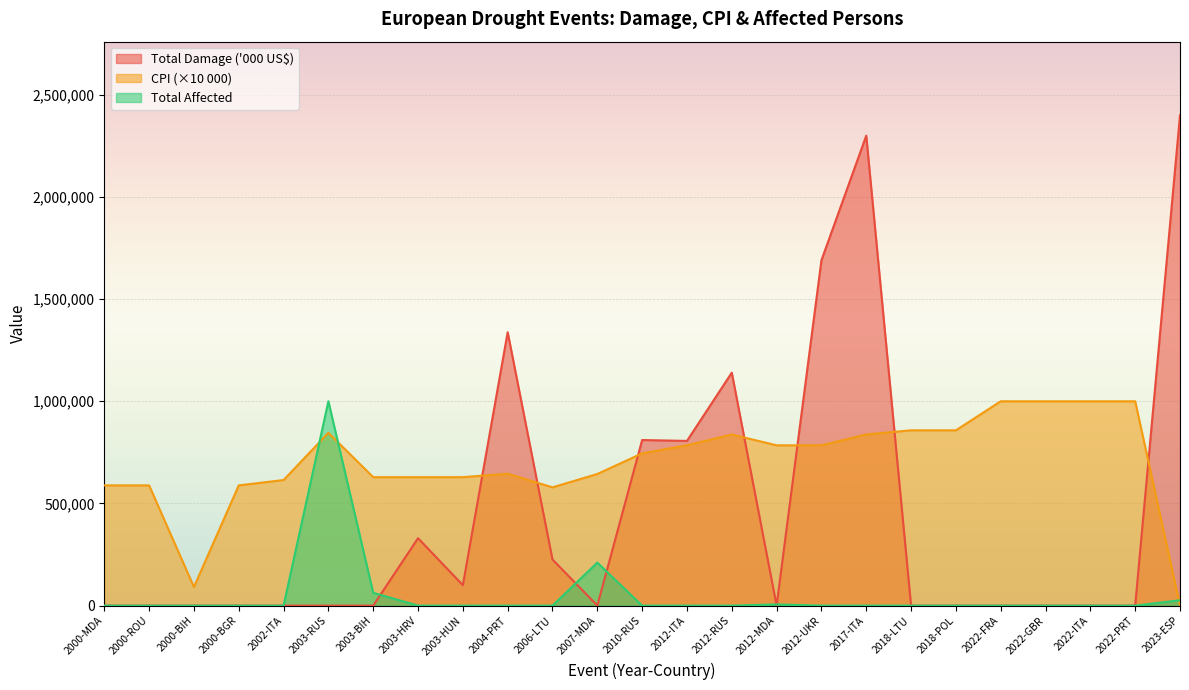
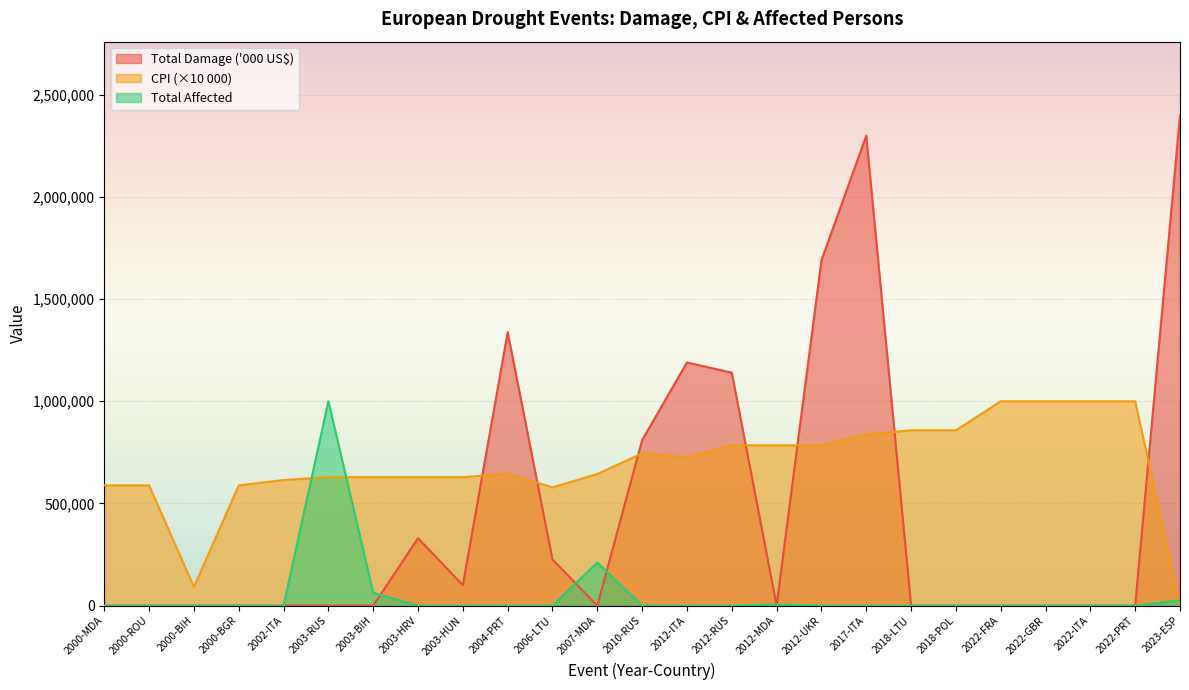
CPI (×10 000), 2003-RUS: 850,000 -> 630,000
Total Damage ('000 US$), 2012-ITA: 810,000 -> 1,190,000
CPI (×10 000), 2012-ITA: 780,000 -> 720,000
CPI (×10 000), 2012-RUS: 840,000 -> 780,000
